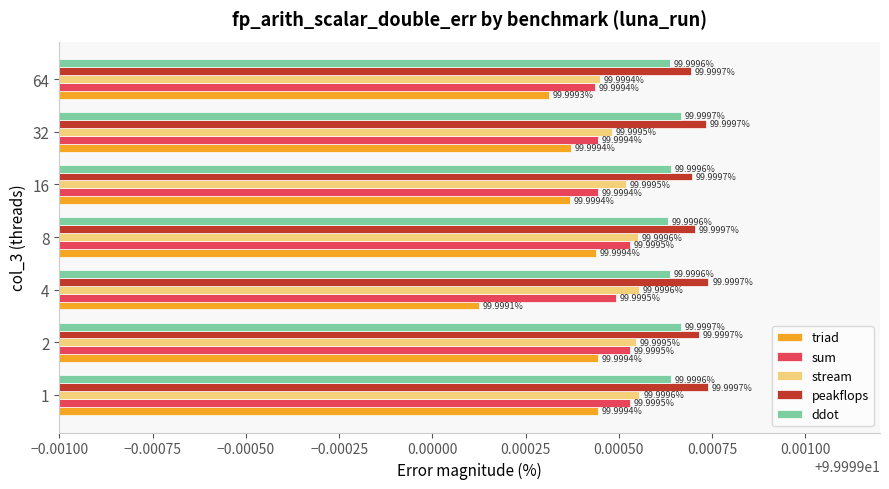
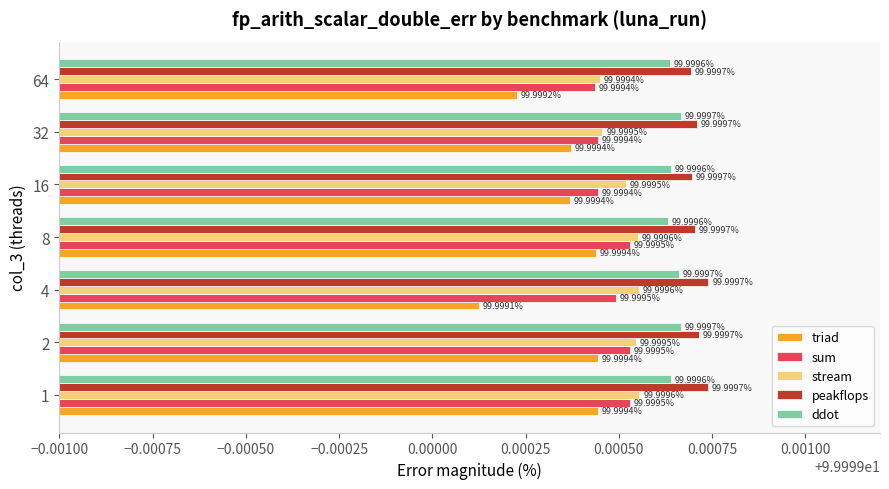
triad, 64: 99.9993% -> 99.9992%
peakflops, 32: 99.99973 -> 99.99971
stream, 32: 99.99948 -> 99.99946
ddot, 4: 99.9996% -> 99.9997%
